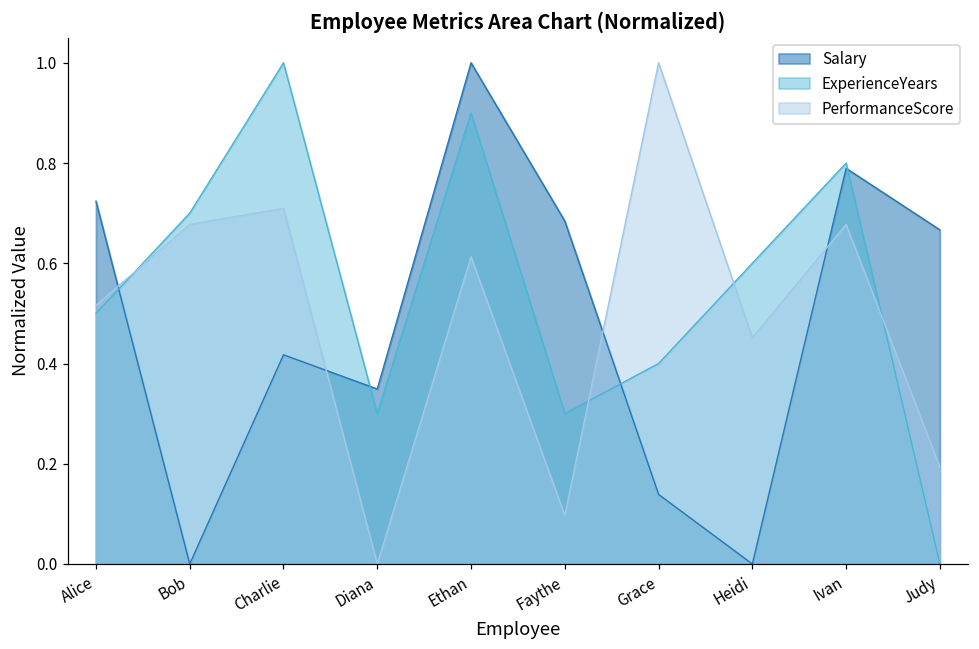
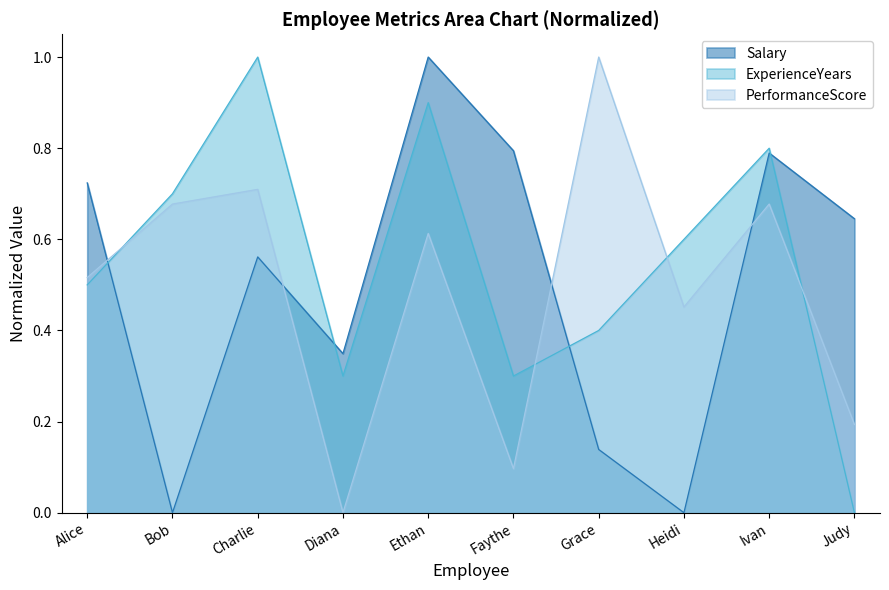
Salary, Charlie: 0.42 -> 0.56
Salary, Faythe: 0.68 -> 0.79
Salary, Judy: 0.67 -> 0.65
